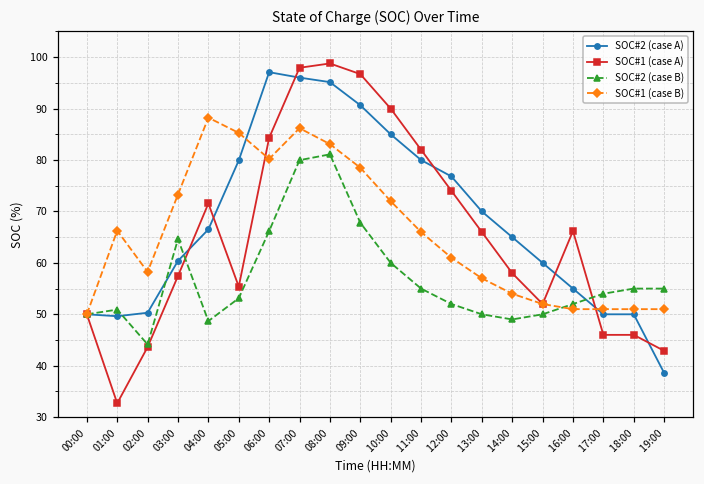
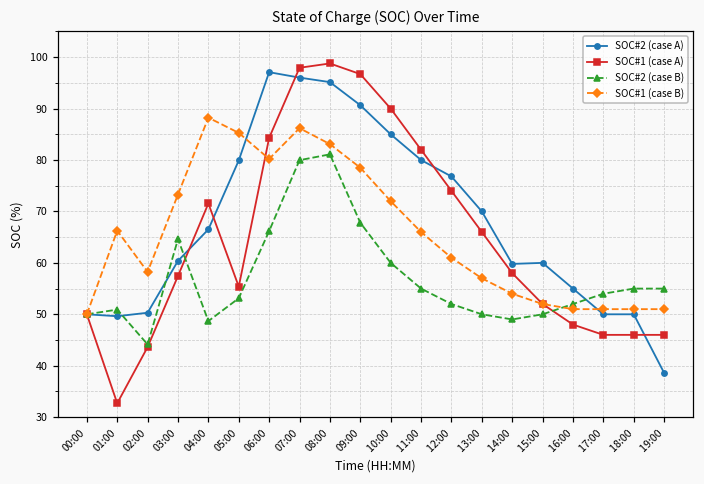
SOC#2 (case A), 14:00: 65 -> 60
SOC#1 (case A), 16:00: 66 -> 48
SOC#1 (case A), 19:00: 43 -> 46
